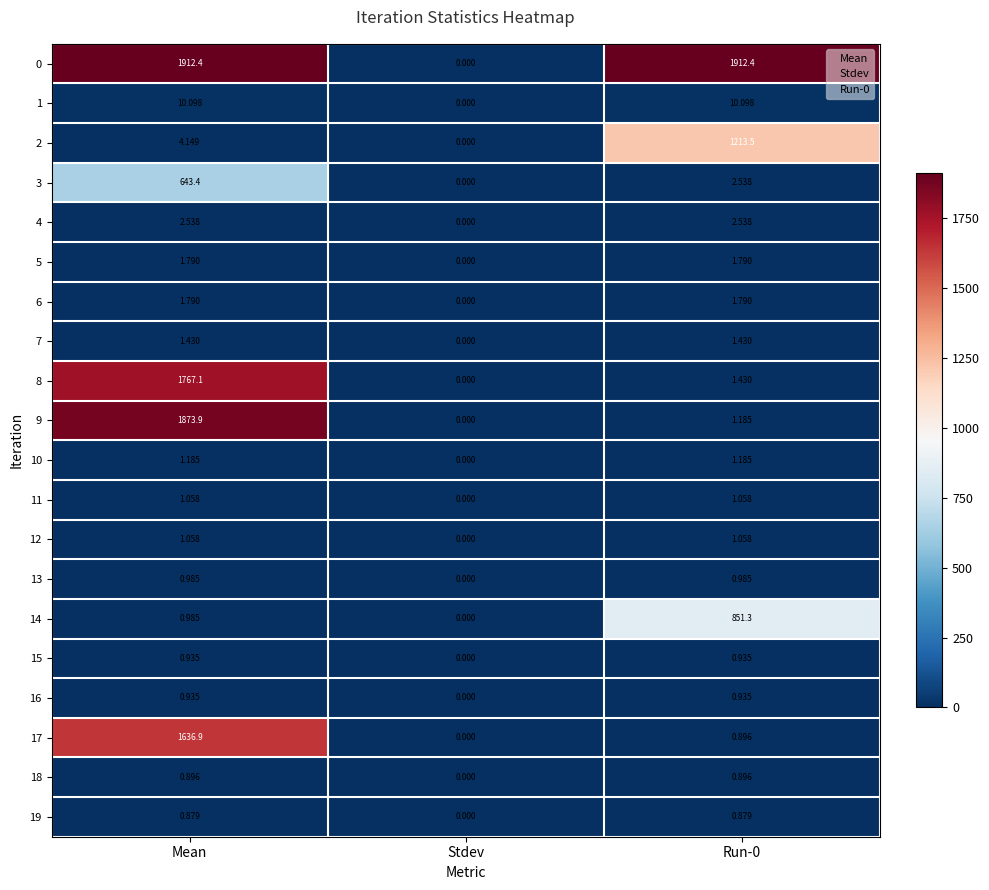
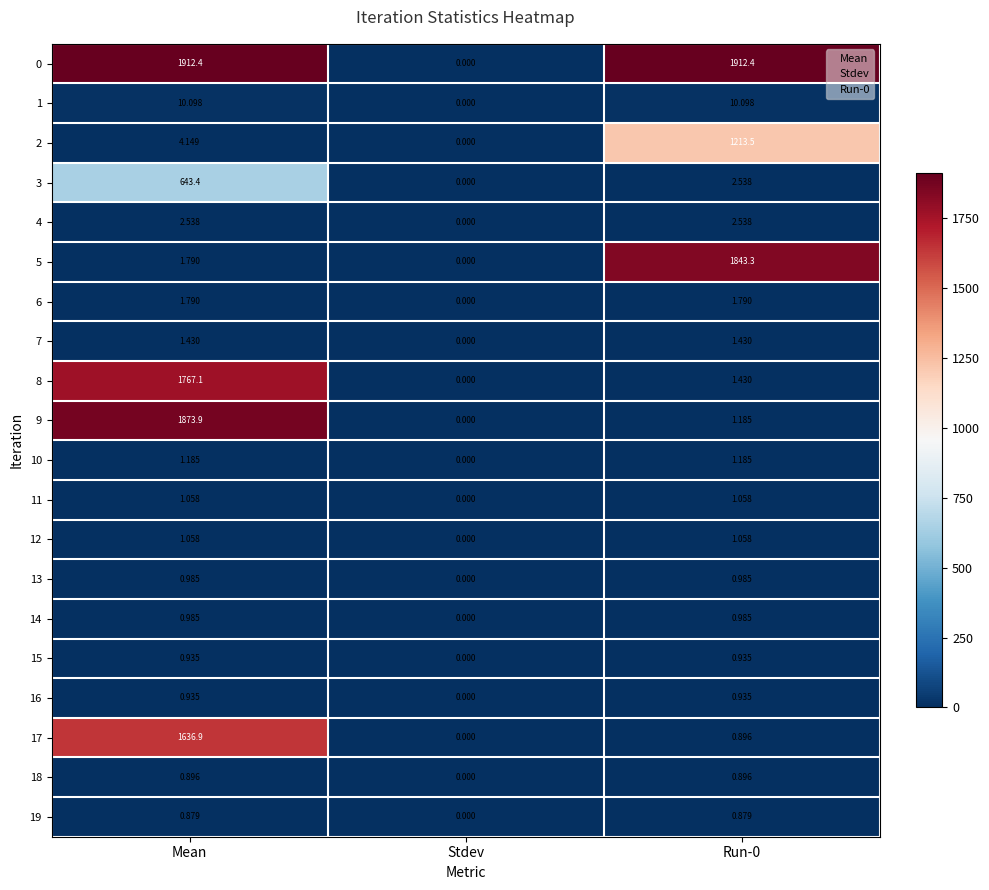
5, Run-0: 1.790 -> 1843.3
14, Run-0: 851.3 -> 0.985
